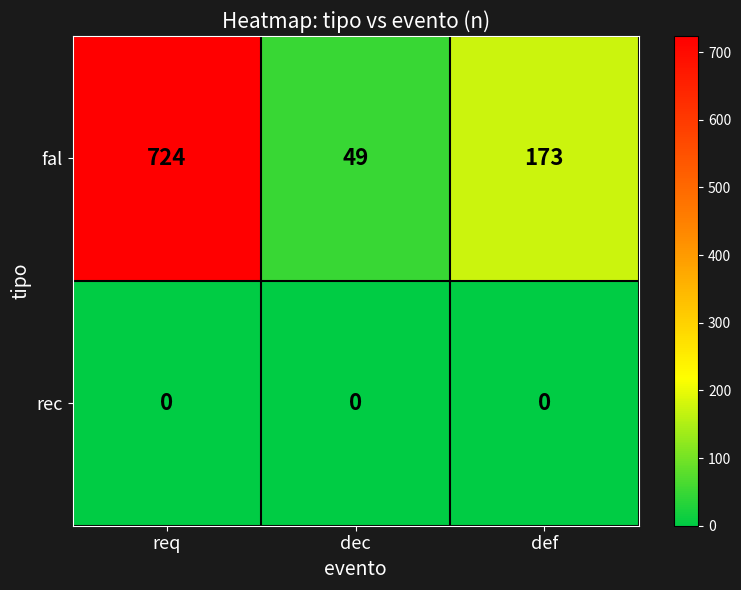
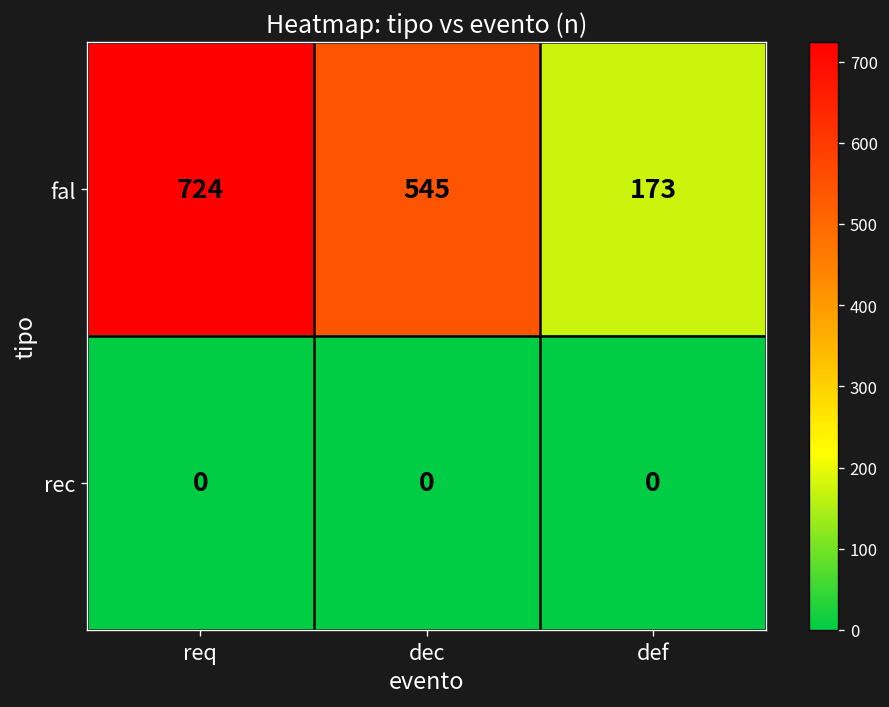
fal, dec: 49 -> 545
